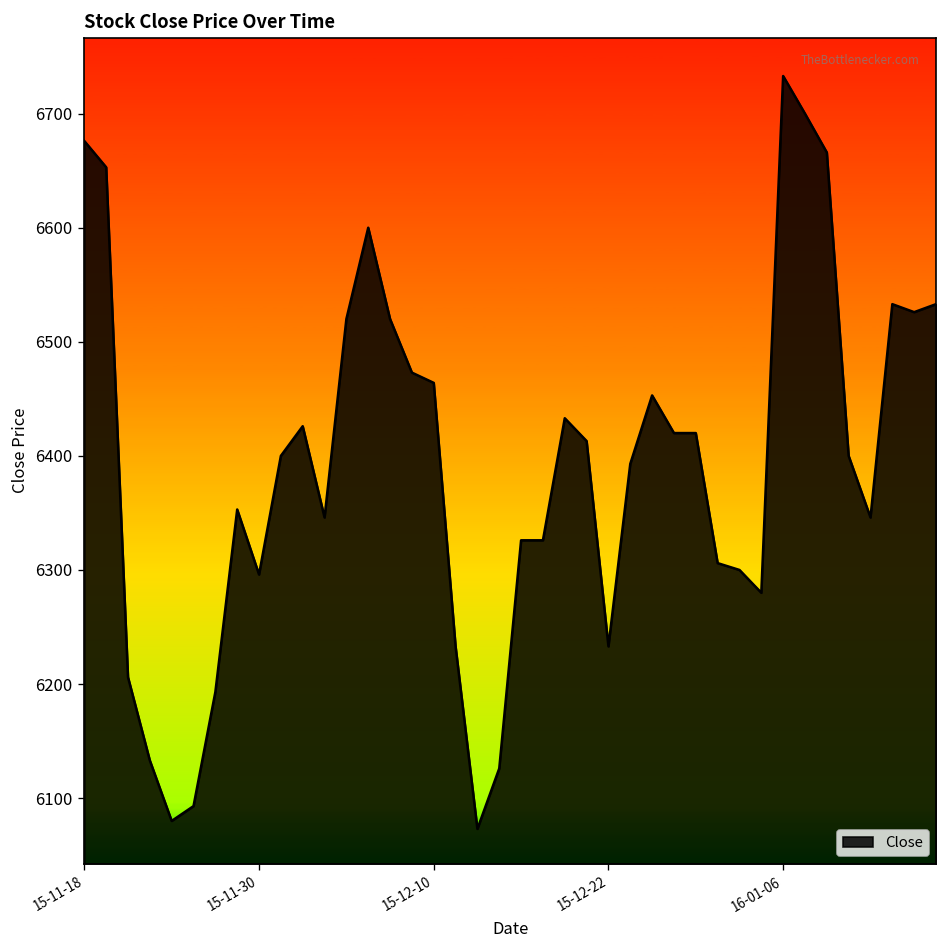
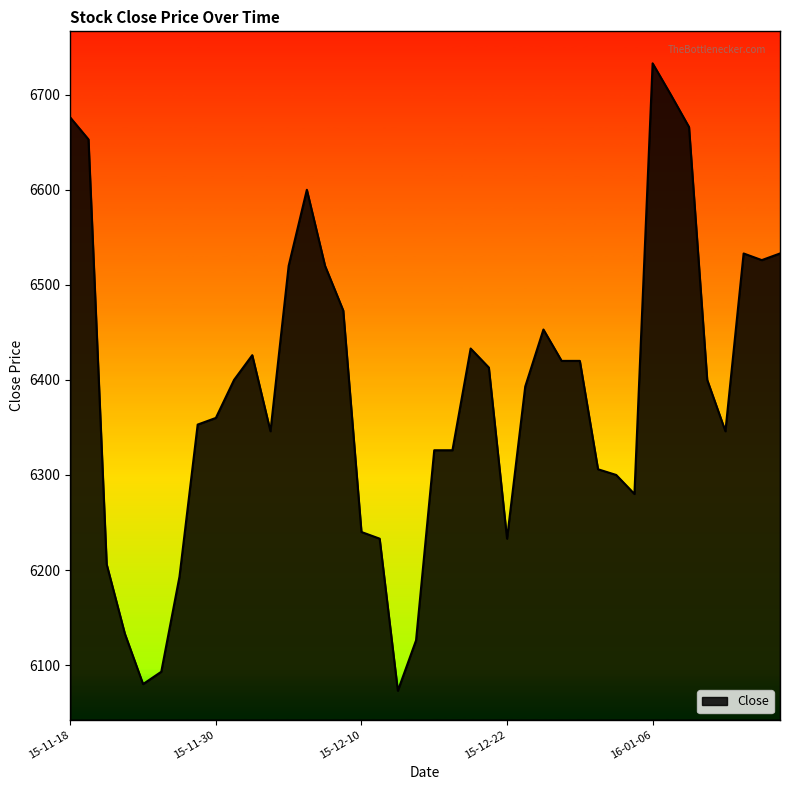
15-11-30: 6300 -> 6360
15-12-10: 6460 -> 6240
